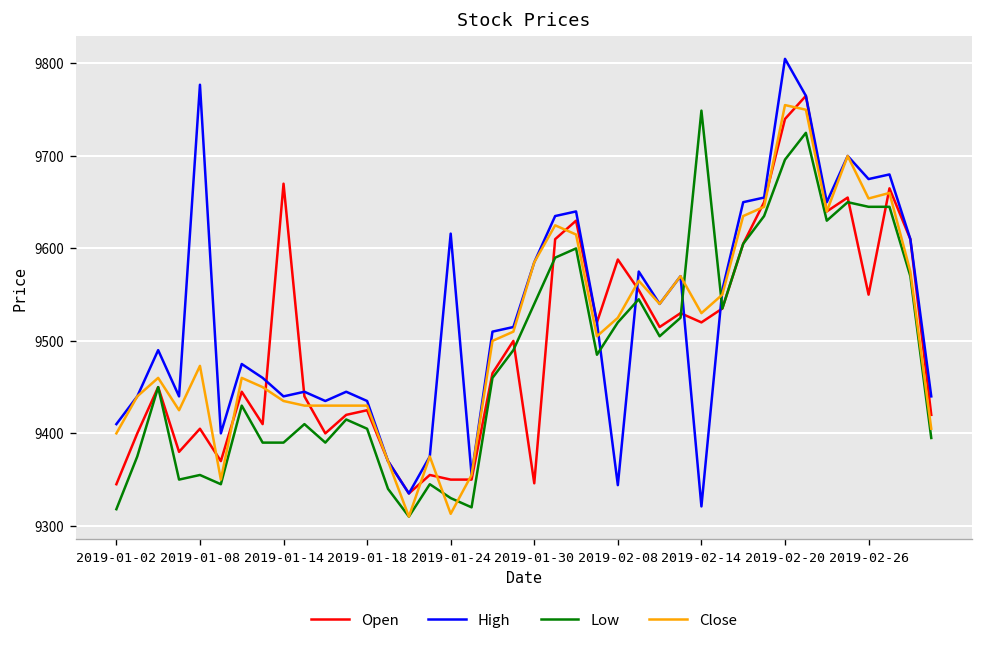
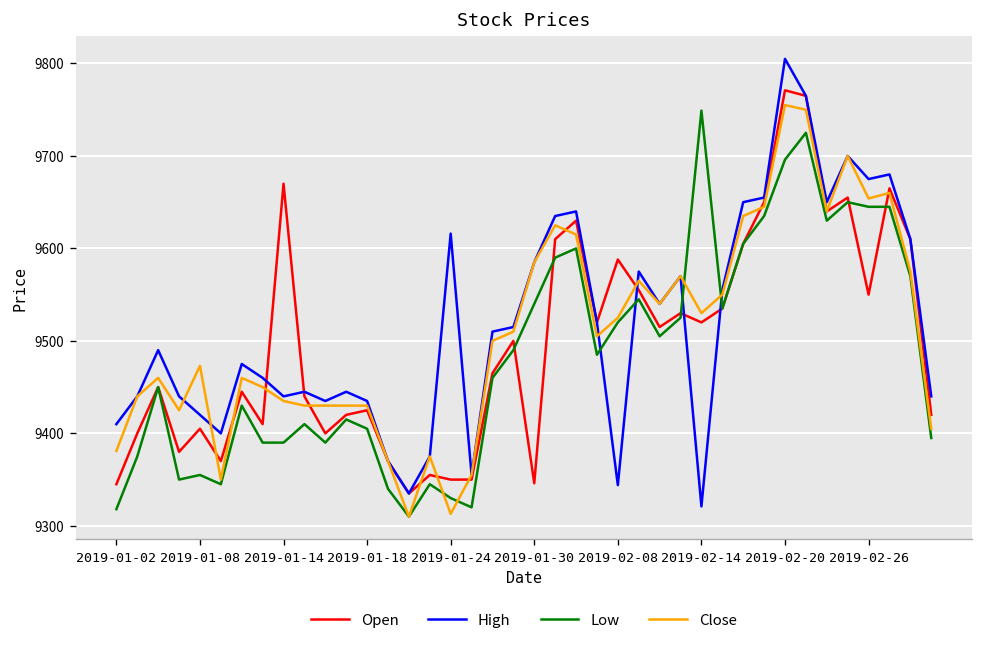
Close, 2019-01-02: 9400 -> 9380
High, 2019-01-08: 9780 -> 9420
Open, 2019-02-20: 9740 -> 9770
